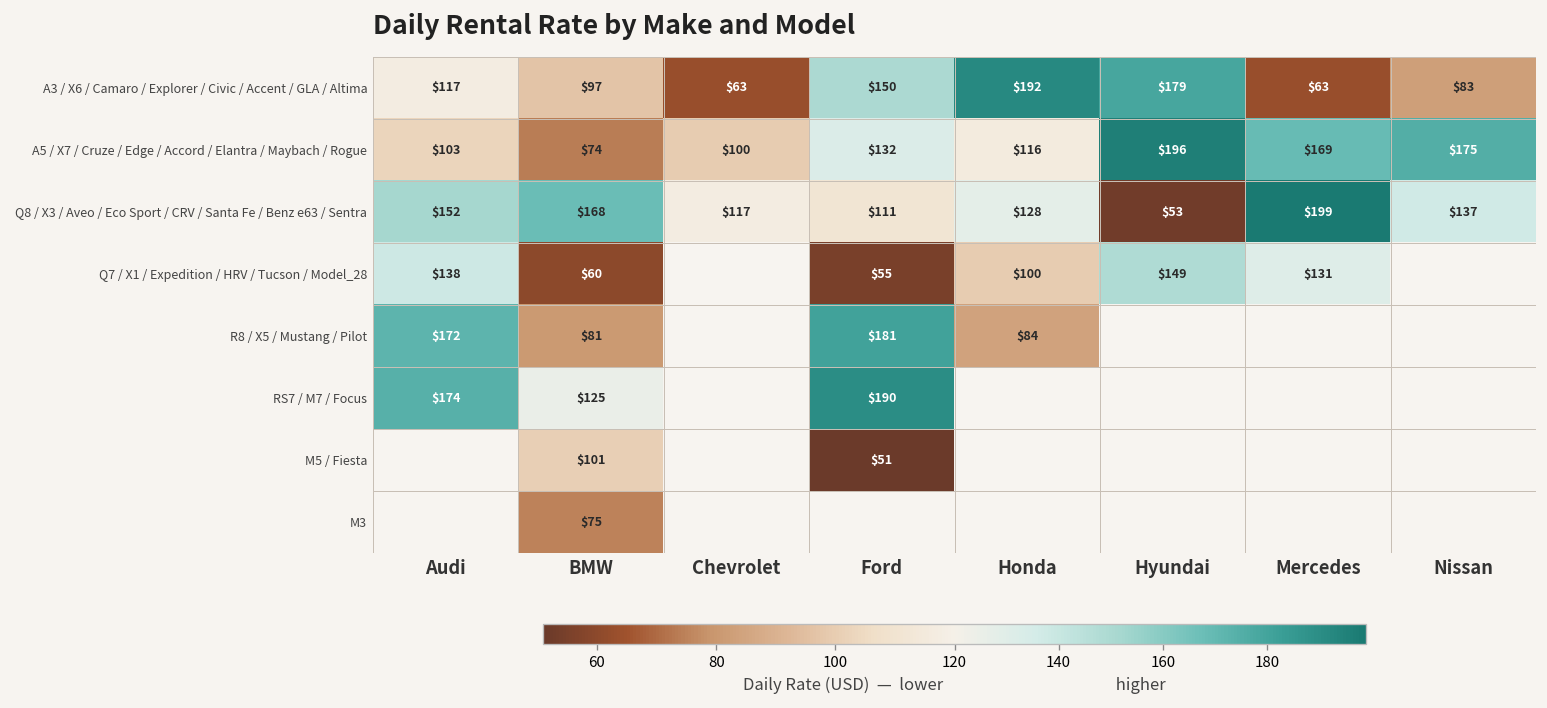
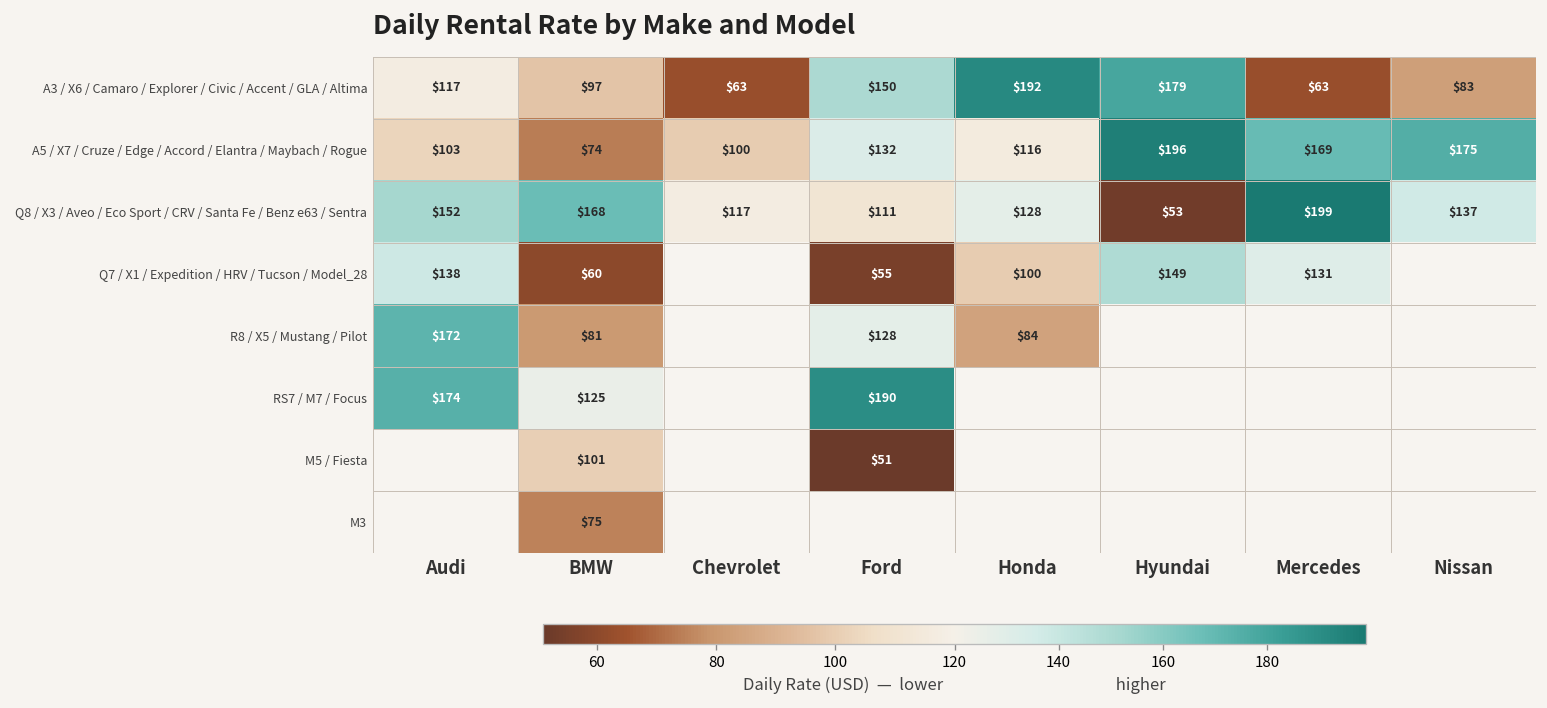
R8 / X5 / Mustang / Pilot, Ford: $181 -> $128
